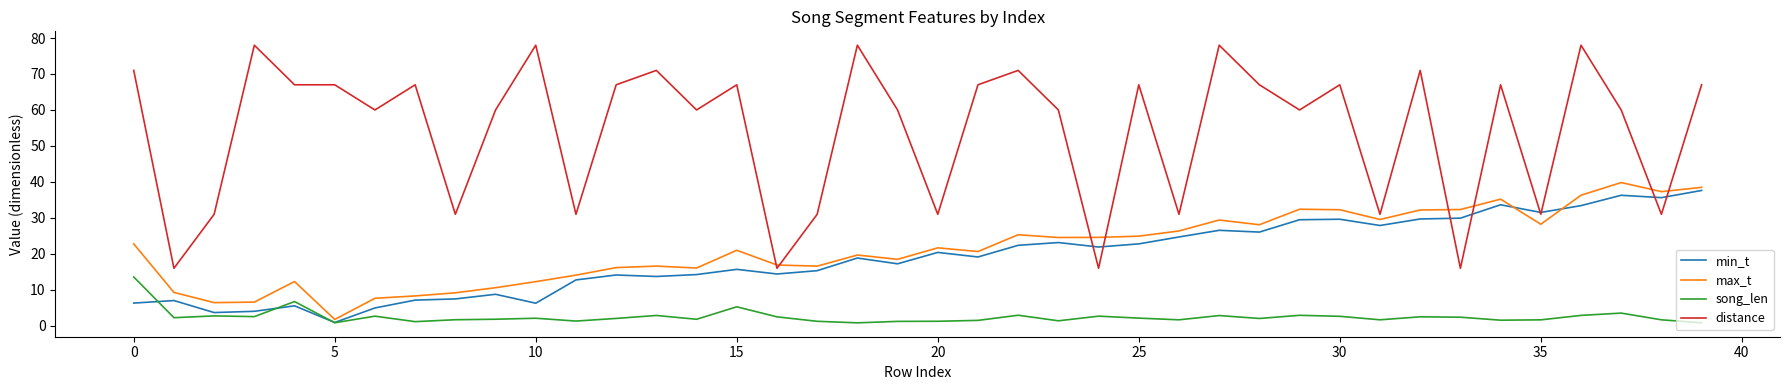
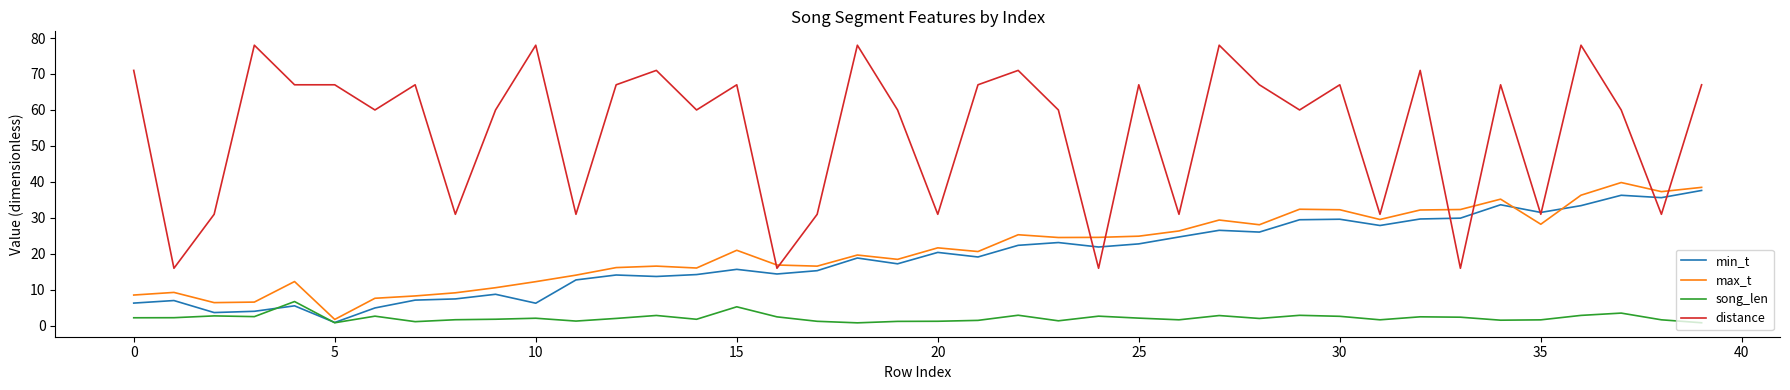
max_t, 0: 23 -> 9
song_len, 0: 14 -> 2
